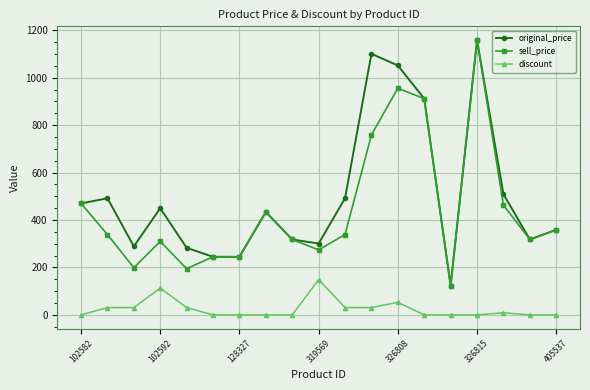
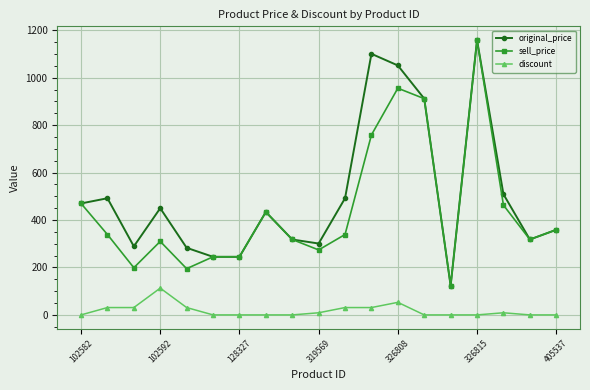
discount, 319569: 150 -> 10
